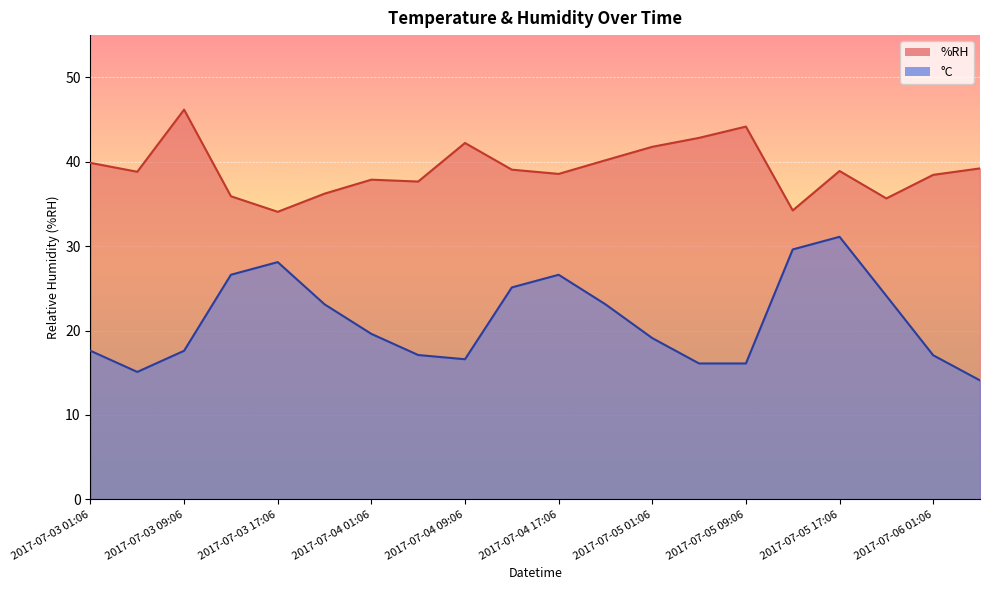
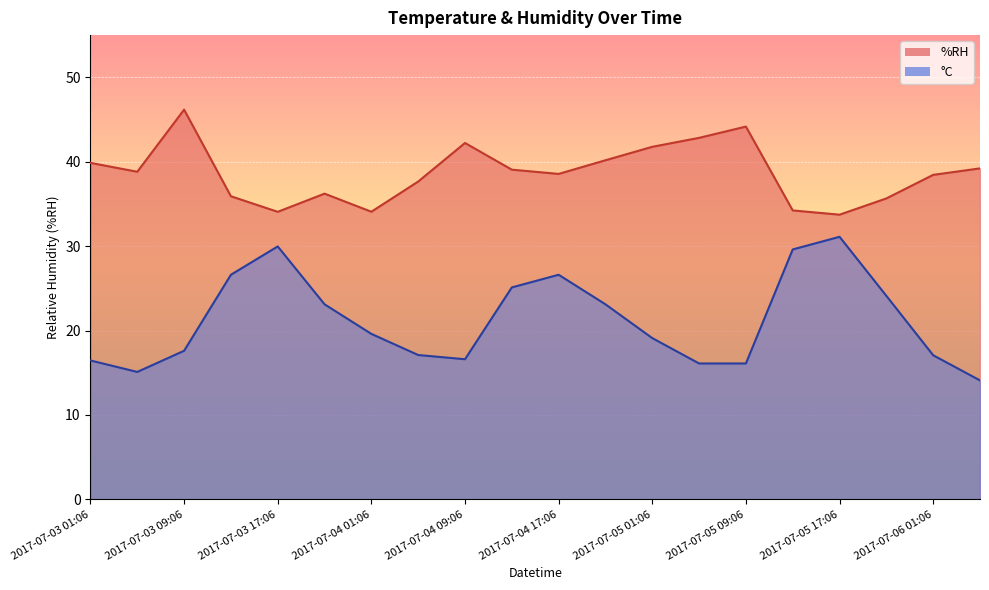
°C, 2017-07-03 01:06: 18 -> 16
°C, 2017-07-03 17:06: 28 -> 30
%RH, 2017-07-04 01:06: 38 -> 34
%RH, 2017-07-05 17:06: 39 -> 34
